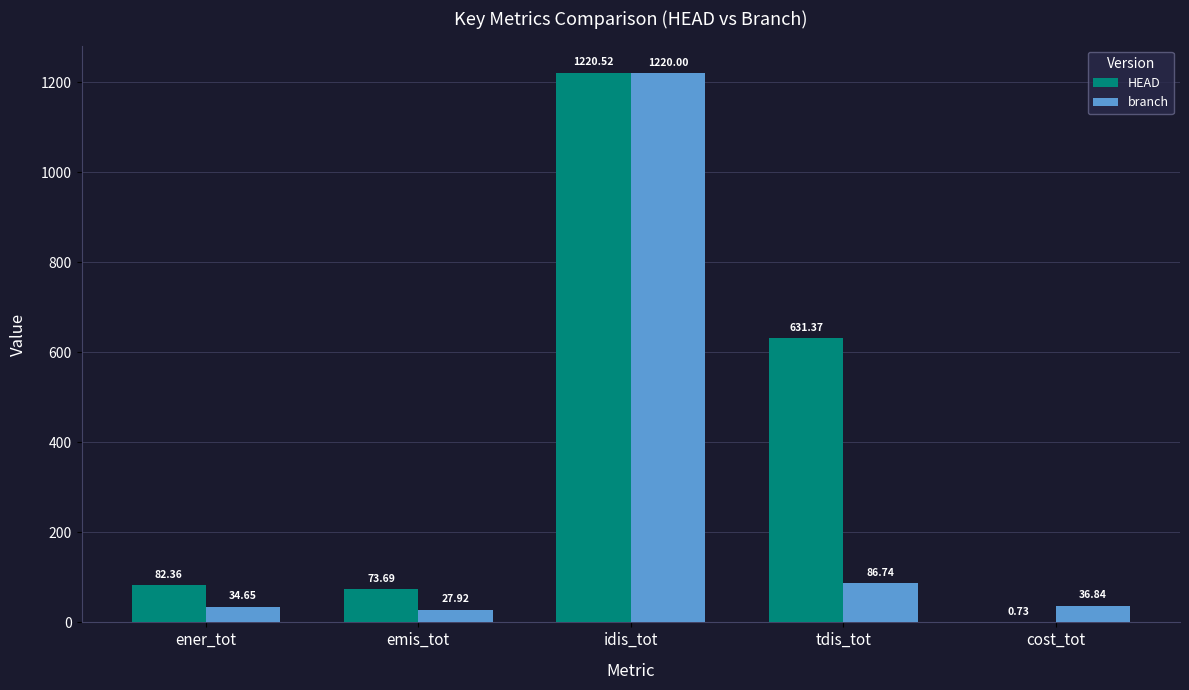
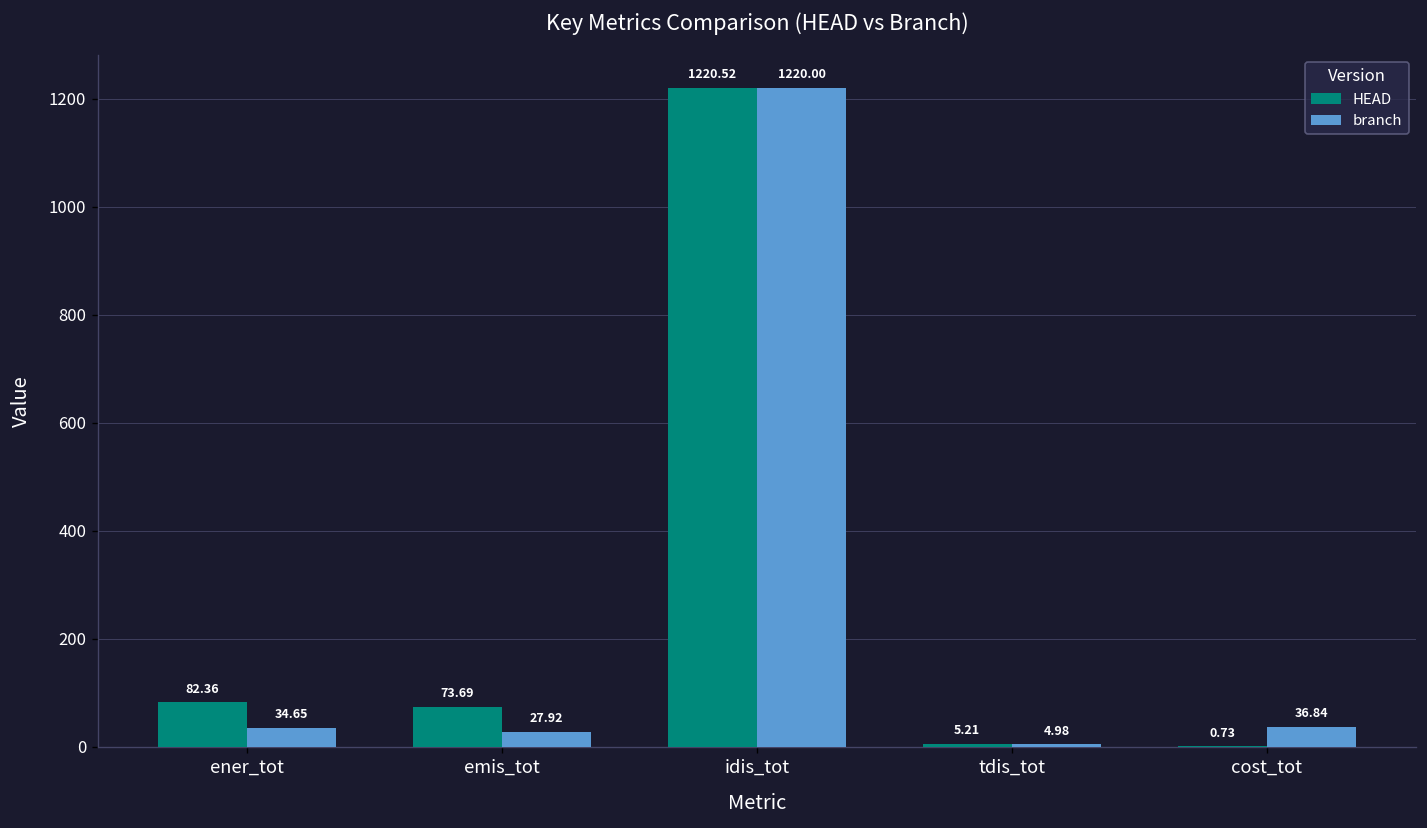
HEAD, tdis_tot: 631.37 -> 5.21
branch, tdis_tot: 86.74 -> 4.98
